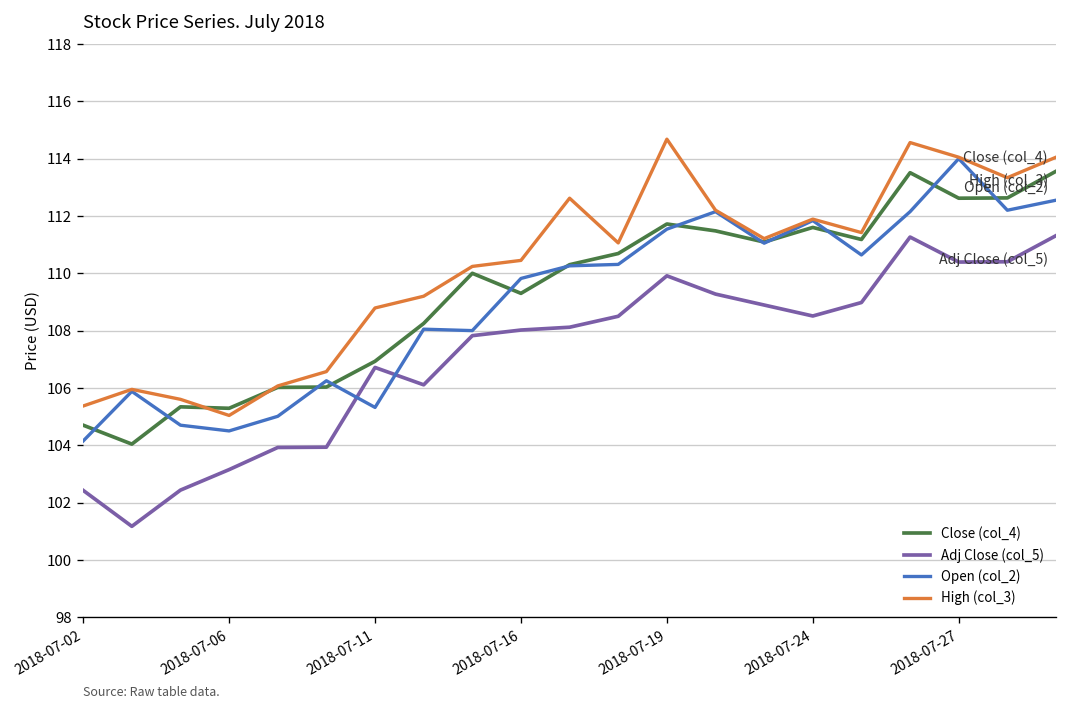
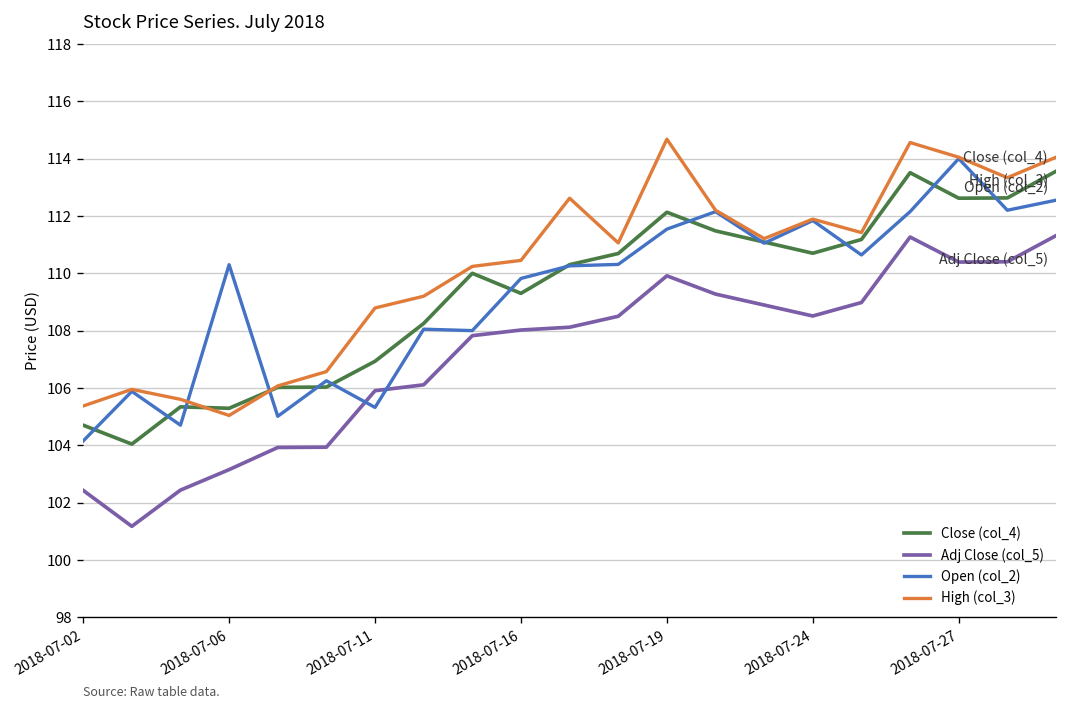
Open (col_2), 2018-07-06: 104.5 -> 110.3
Adj Close (col_5), 2018-07-11: 106.7 -> 105.9
Close (col_4), 2018-07-19: 111.7 -> 112.1
Close (col_4), 2018-07-24: 111.6 -> 110.7
